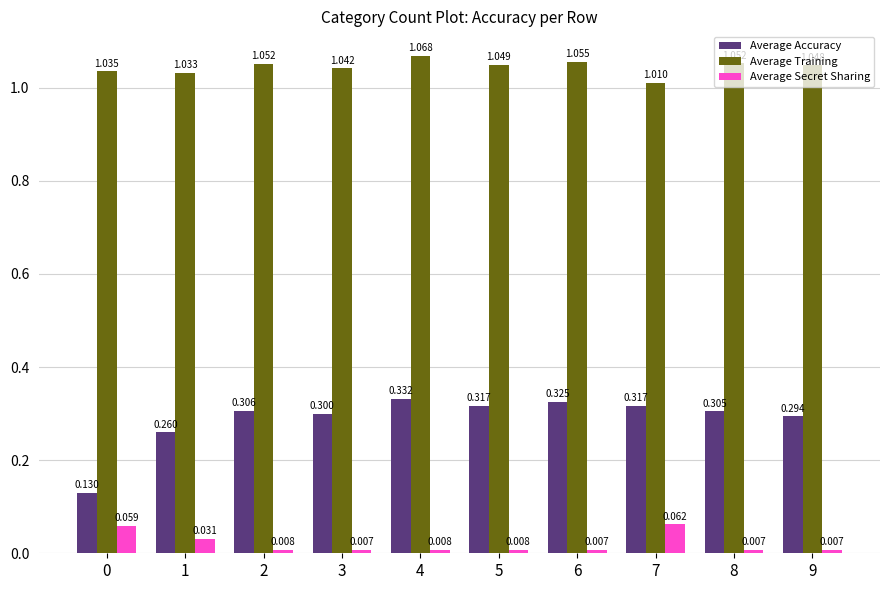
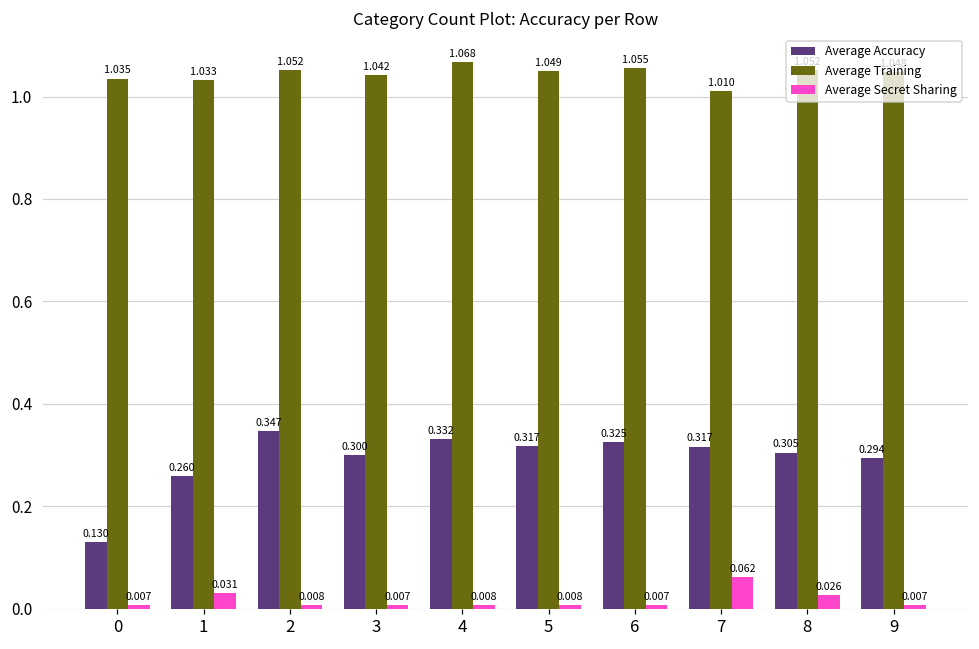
Average Secret Sharing, 0: 0.059 -> 0.007
Average Accuracy, 2: 0.306 -> 0.347
Average Secret Sharing, 8: 0.007 -> 0.026
